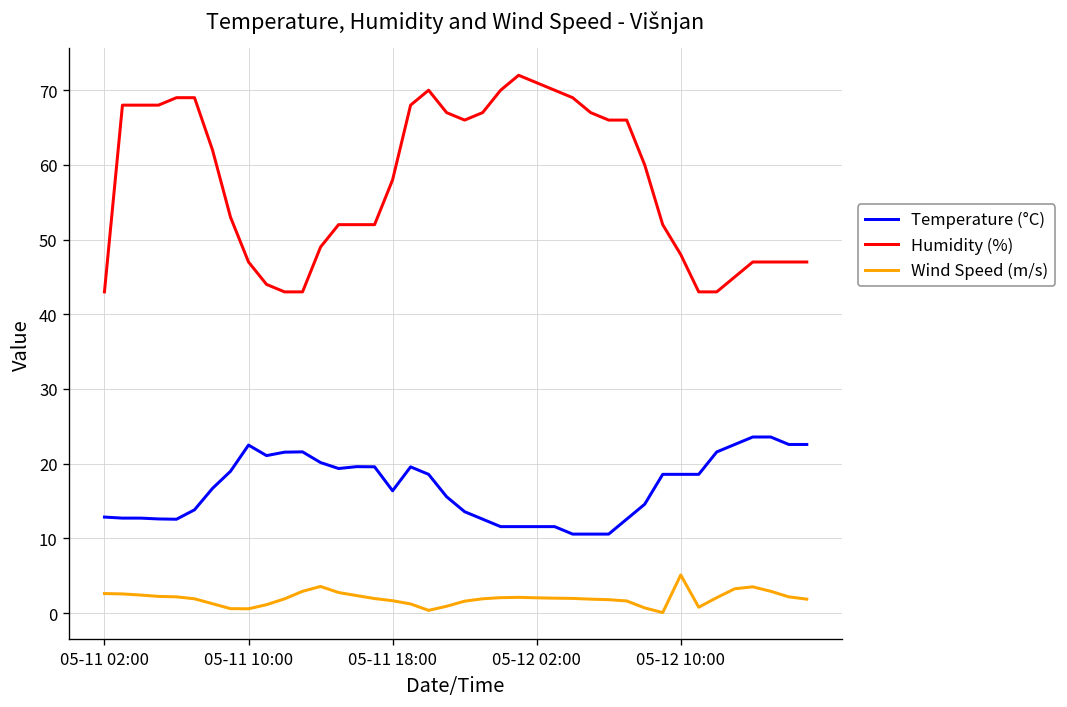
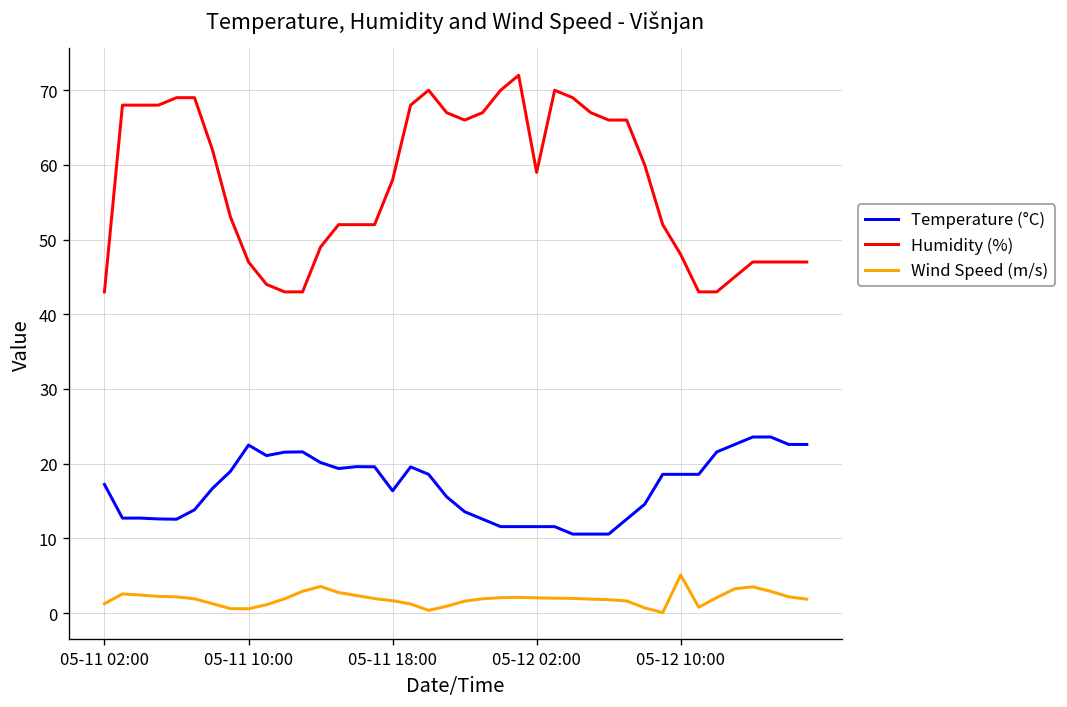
Temperature (°C), 05-11 02:00: 13 -> 17
Wind Speed (m/s), 05-11 02:00: 3 -> 1
Humidity (%), 05-12 02:00: 71 -> 59
